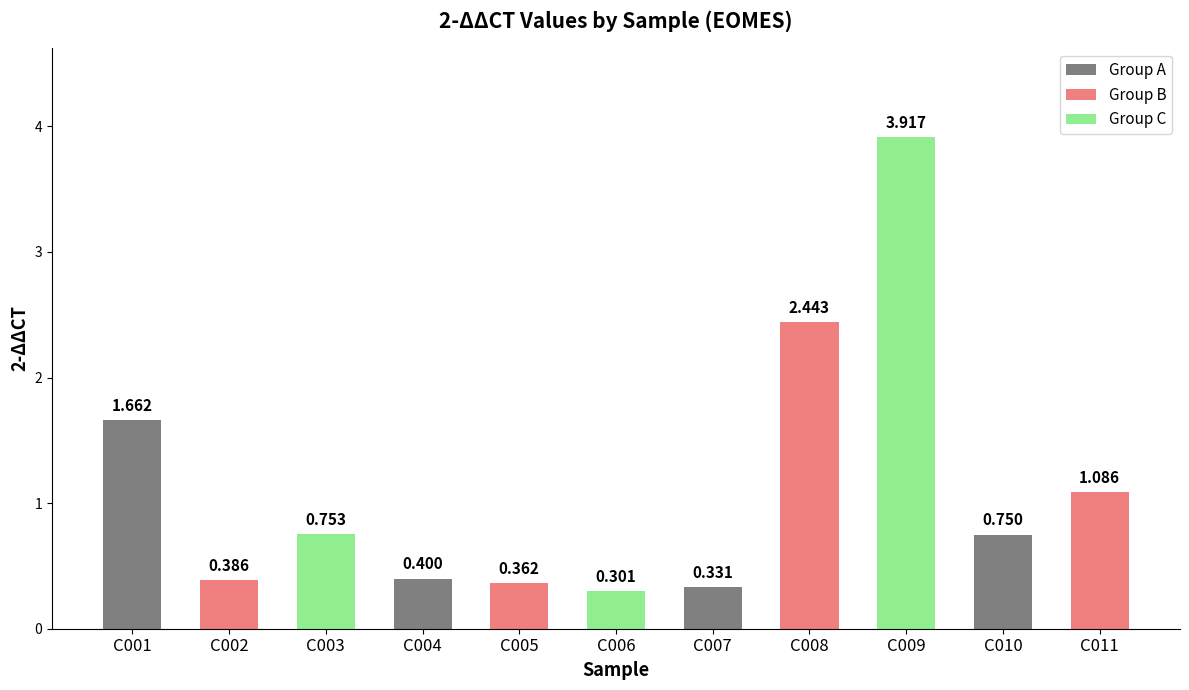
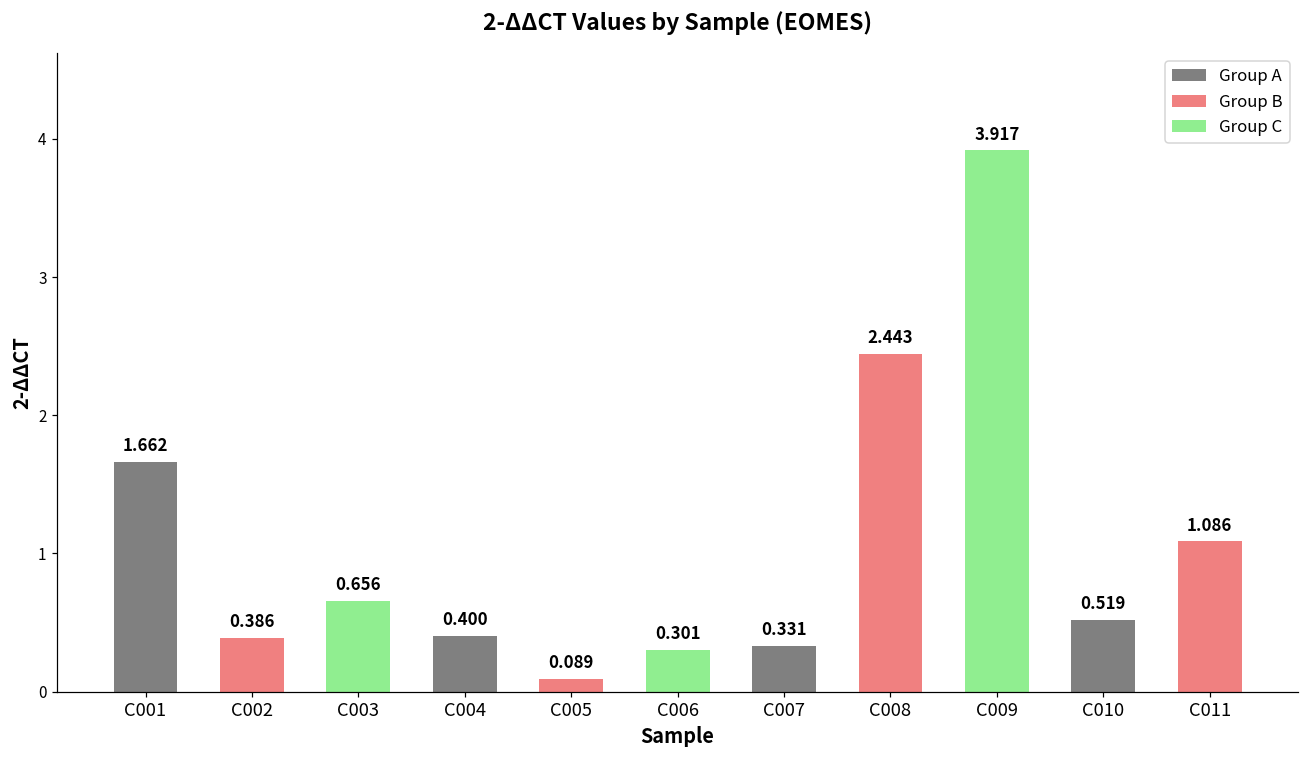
C003: 0.753 -> 0.656
C005: 0.362 -> 0.089
C010: 0.750 -> 0.519
